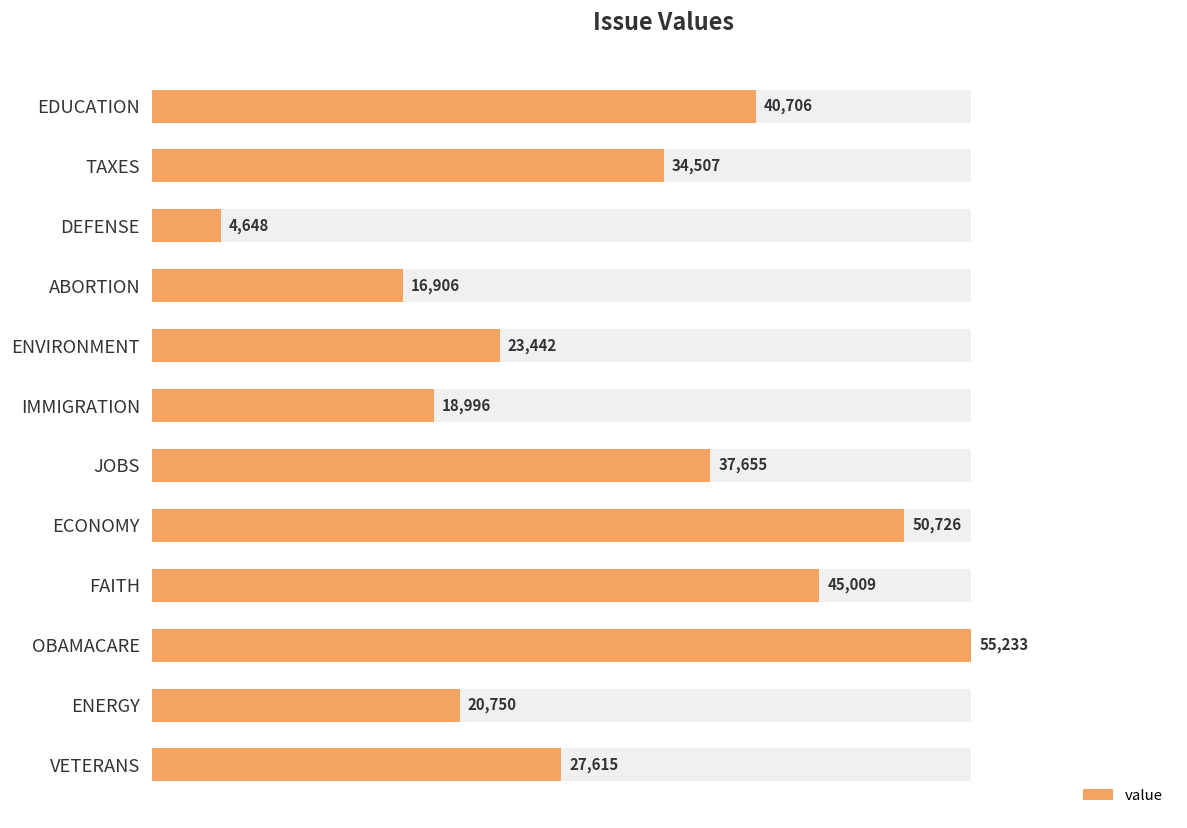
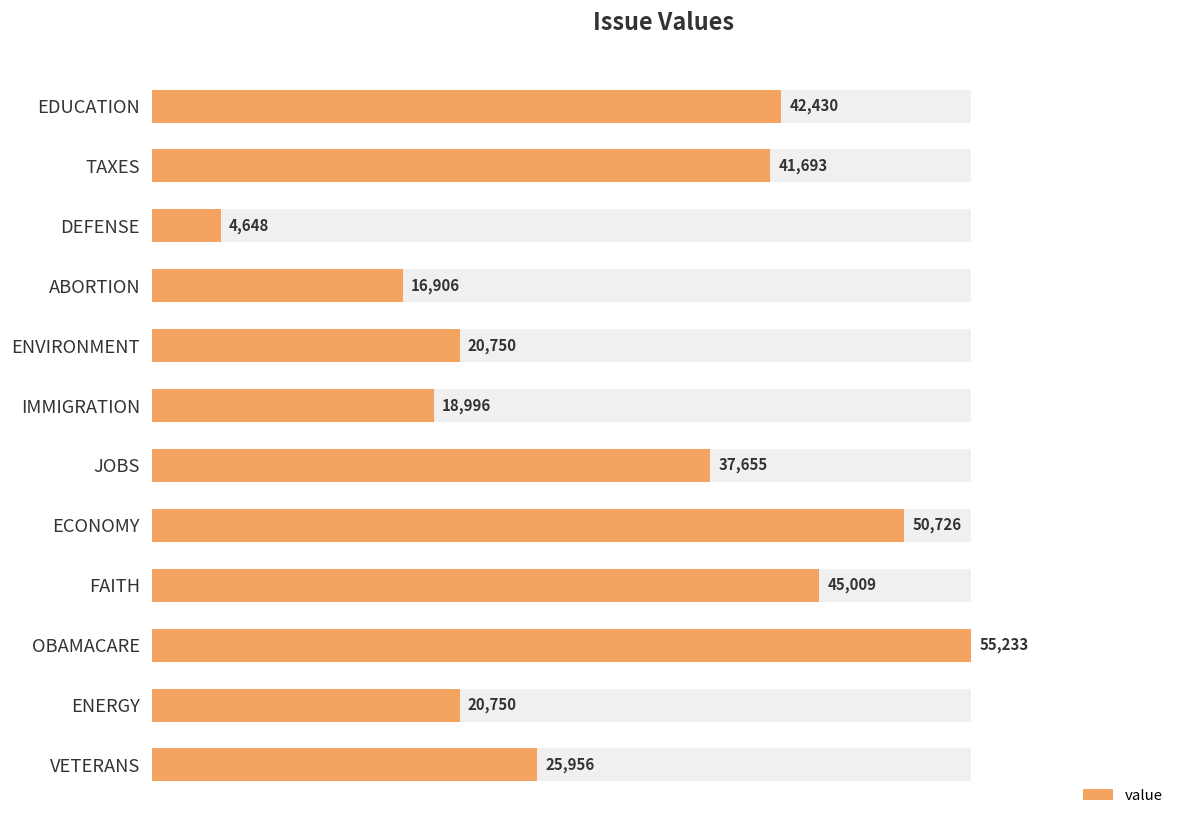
value, EDUCATION: 40,706 -> 42,430
value, TAXES: 34,507 -> 41,693
value, ENVIRONMENT: 23,442 -> 20,750
value, VETERANS: 27,615 -> 25,956
